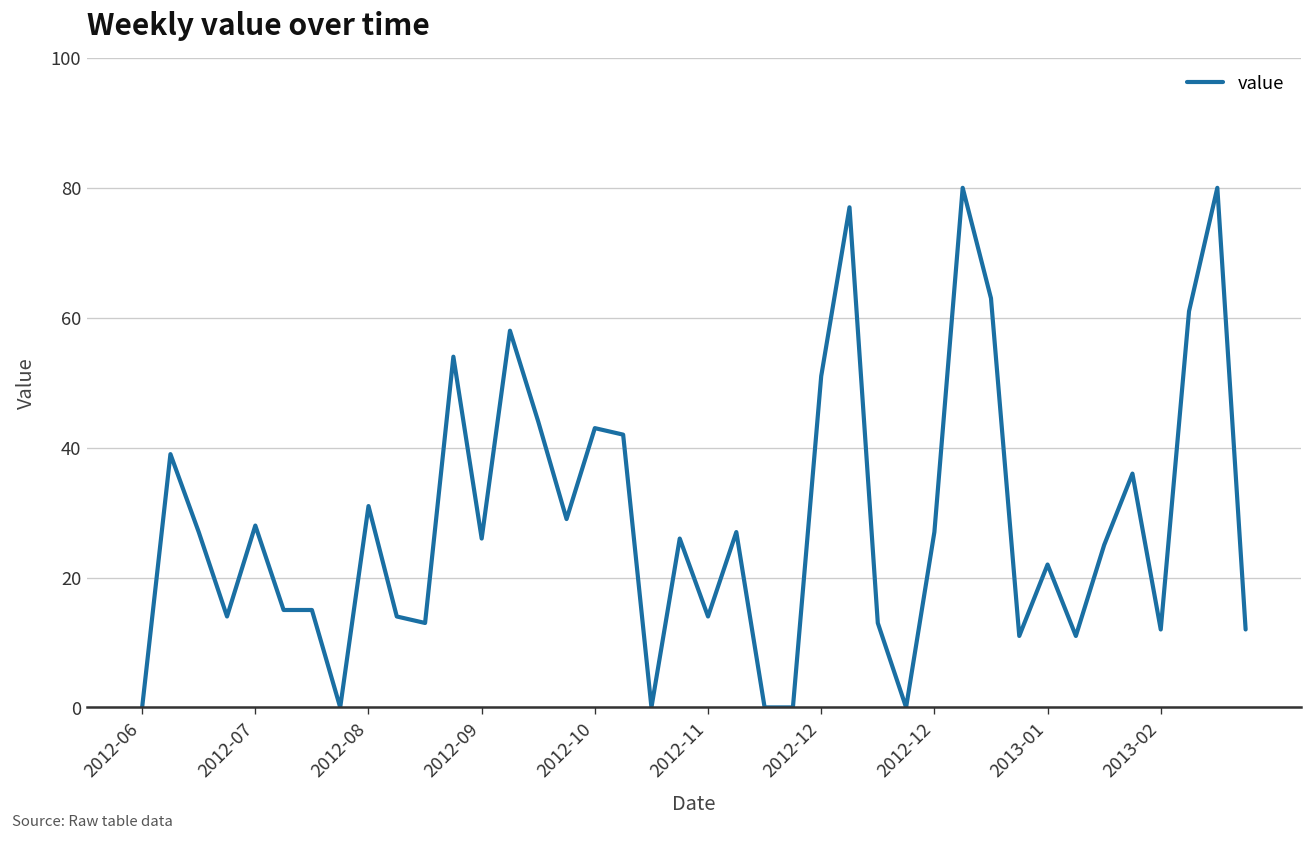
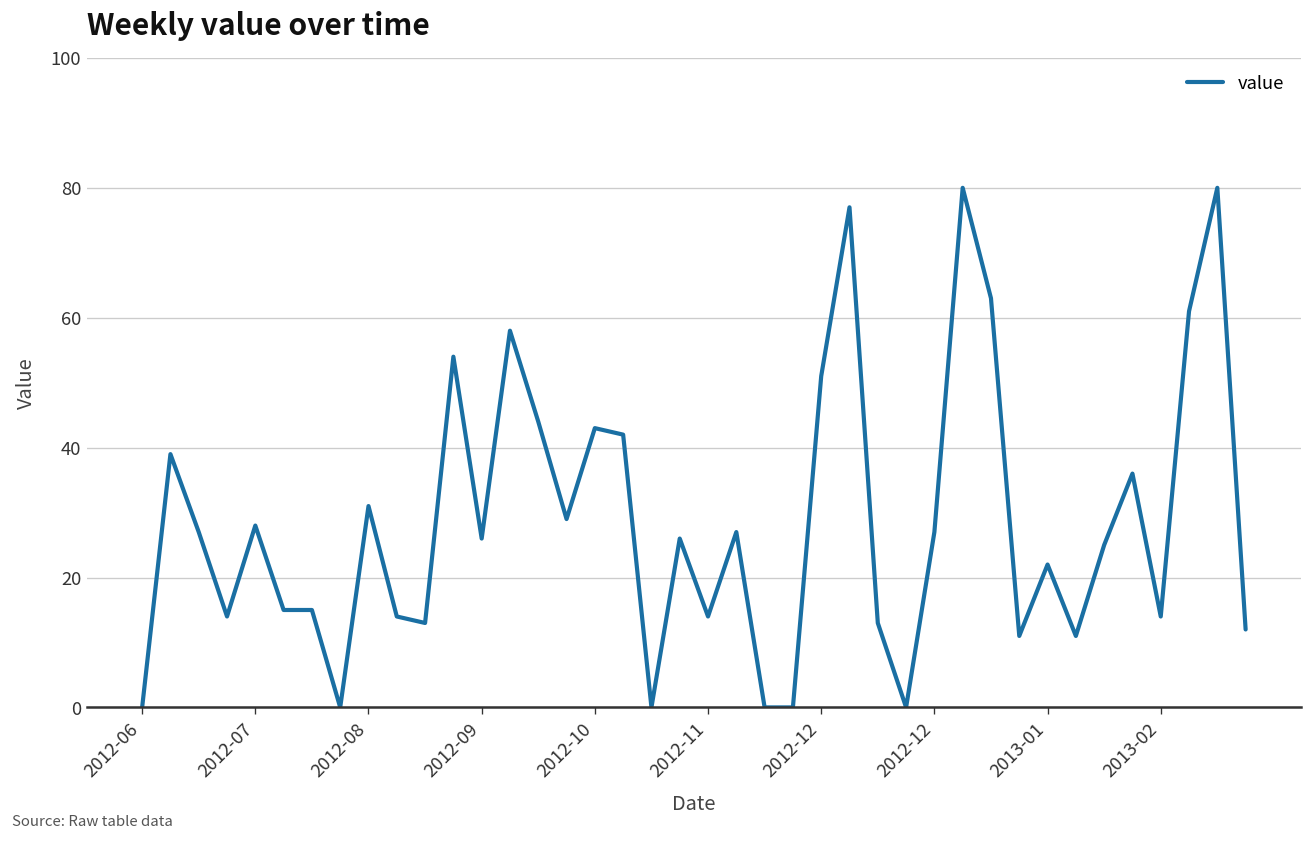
2013-02: 12 -> 14
